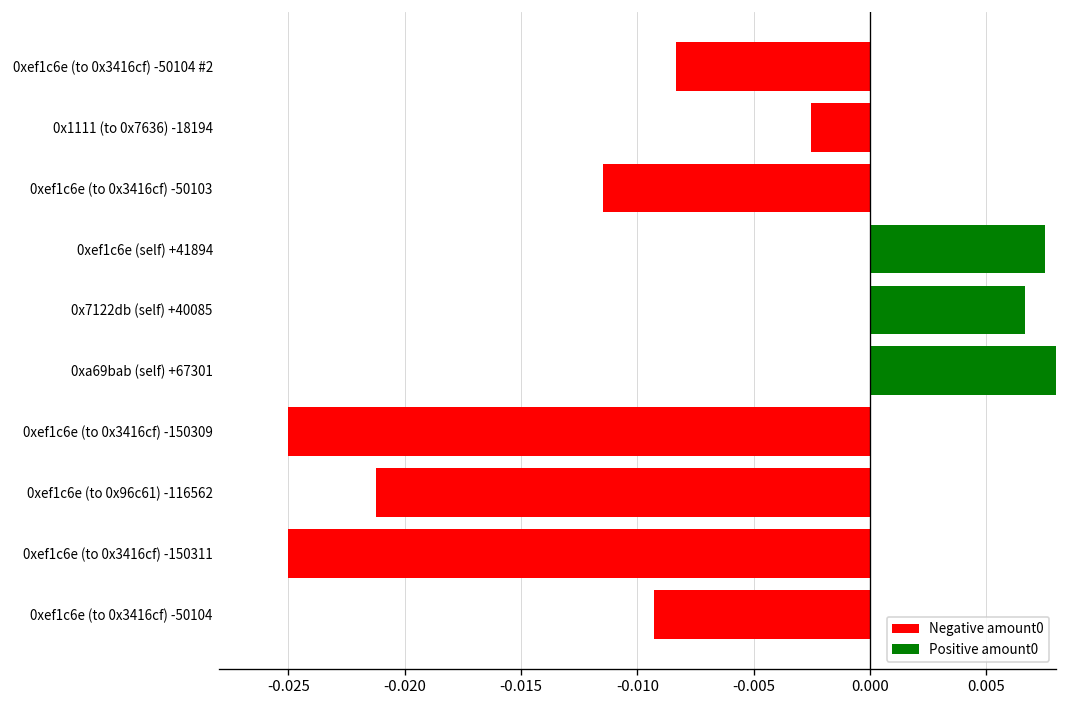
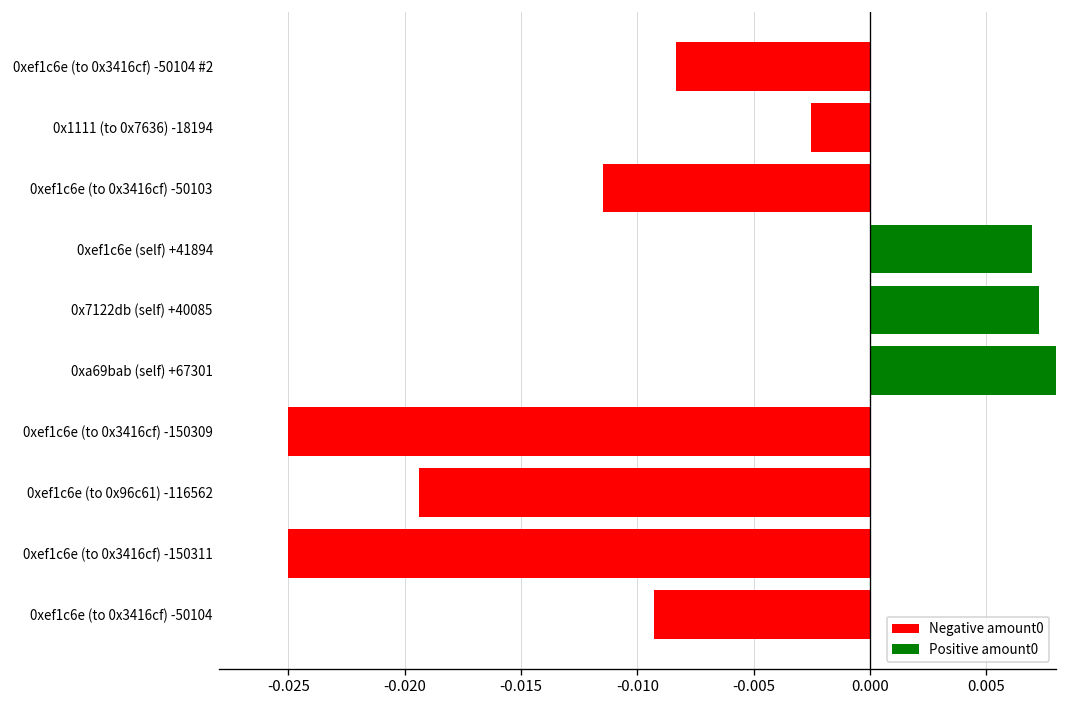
0xef1c6e (self) +41894: 0.0075 -> 0.0070
0x7122db (self) +40085: 0.0067 -> 0.0073
0xef1c6e (to 0x96c61) -116562: -0.0212 -> -0.0194
